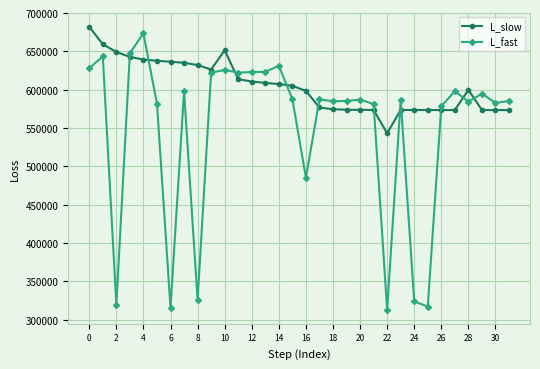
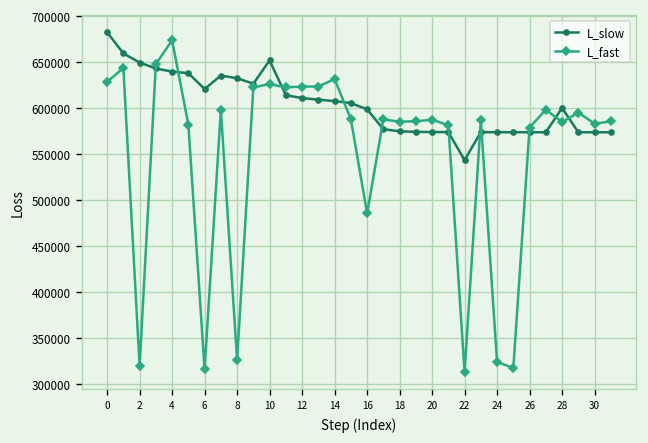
L_slow, 6: 640000 -> 620000
